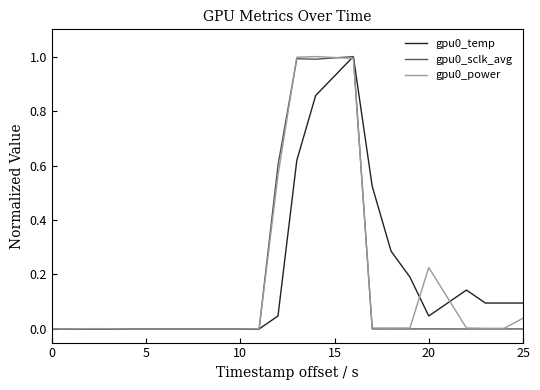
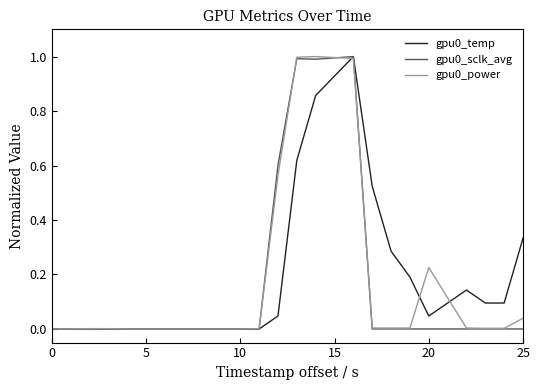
gpu0_temp, 25: 0.10 -> 0.33
